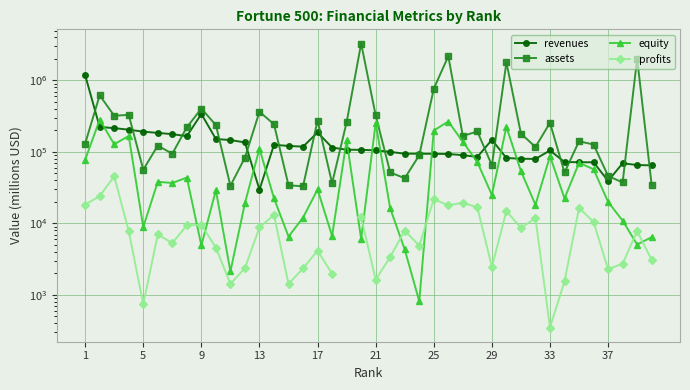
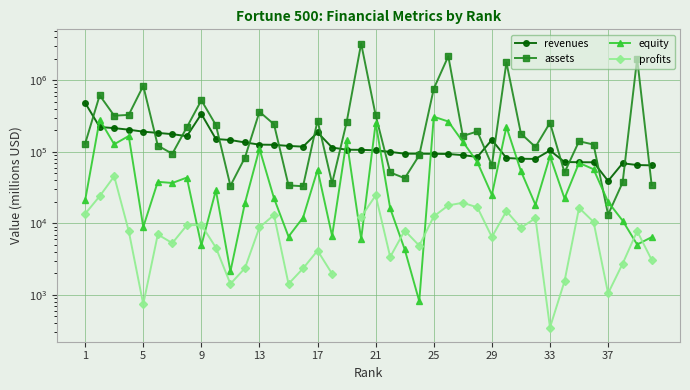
revenues, 1: 1200000 -> 500000
equity, 1: 80000 -> 21000
profits, 1: 18000 -> 14000
assets, 5: 60000 -> 800000
assets, 9: 400000 -> 500000
revenues, 13: 30000 -> 130000
equity, 17: 30000 -> 60000
profits, 21: 1600 -> 25000
equity, 25: 200000 -> 300000
profits, 25: 22000 -> 13000
profits, 29: 2500 -> 6000
assets, 37: 50000 -> 13000
profits, 37: 2300 -> 1100
